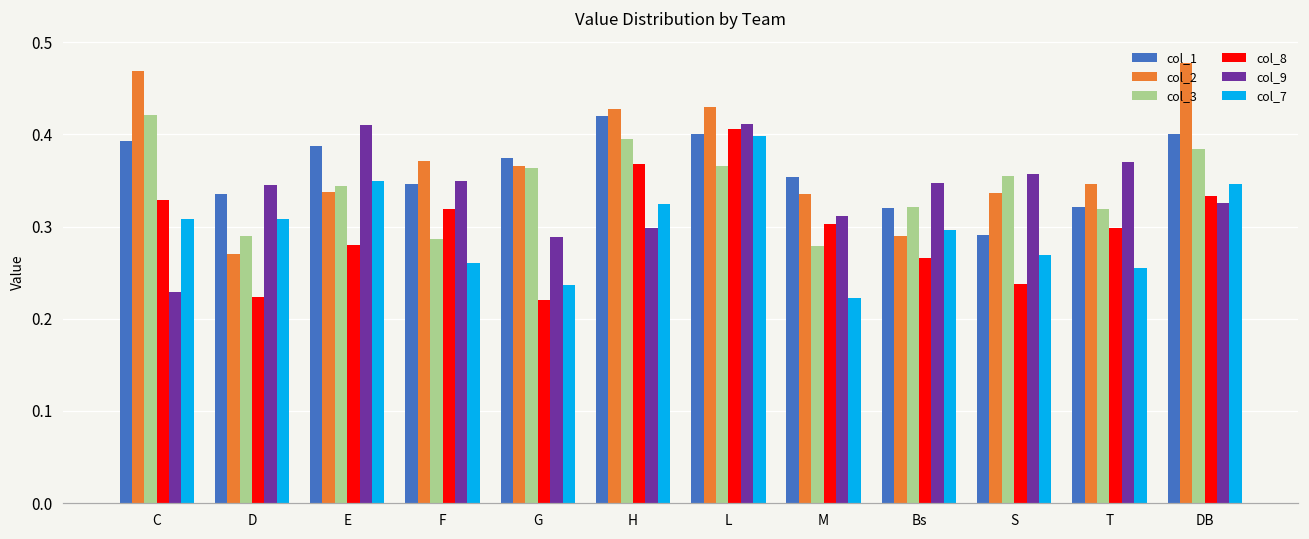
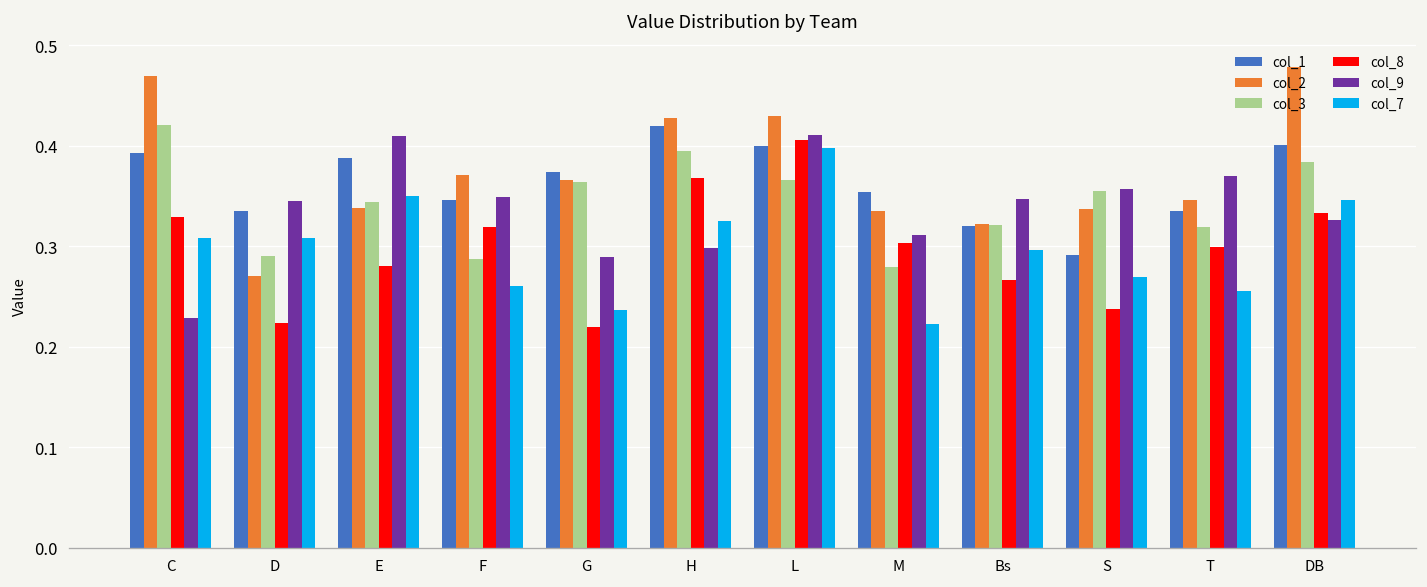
col_2, Bs: 0.29 -> 0.32
col_1, T: 0.32 -> 0.34
